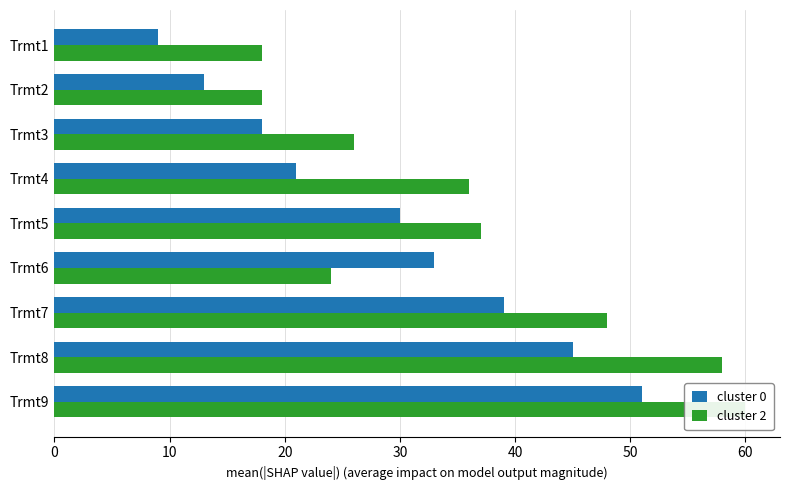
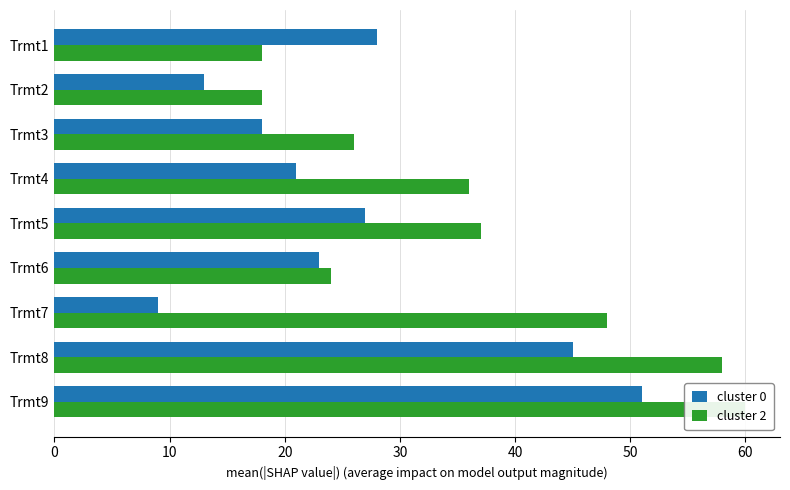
cluster 0, Trmt1: 9 -> 28
cluster 0, Trmt5: 30 -> 27
cluster 0, Trmt6: 33 -> 23
cluster 0, Trmt7: 39 -> 9
